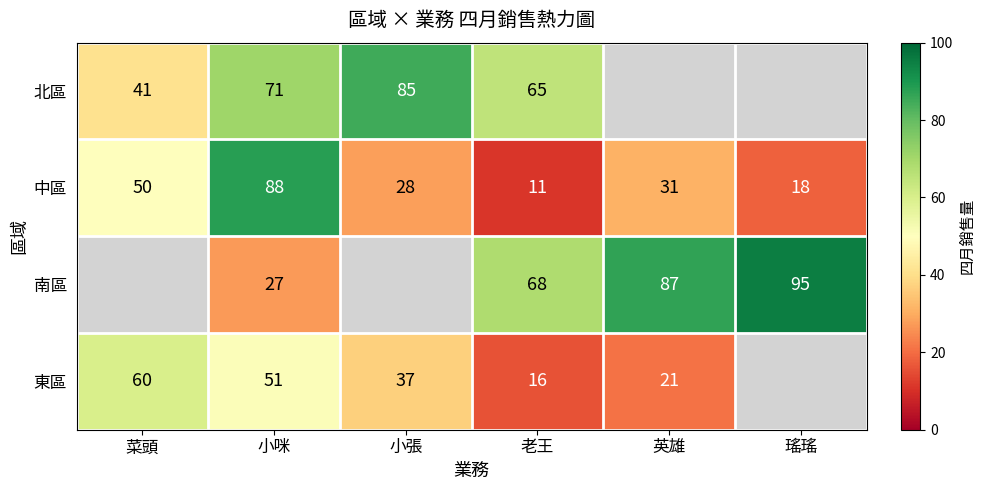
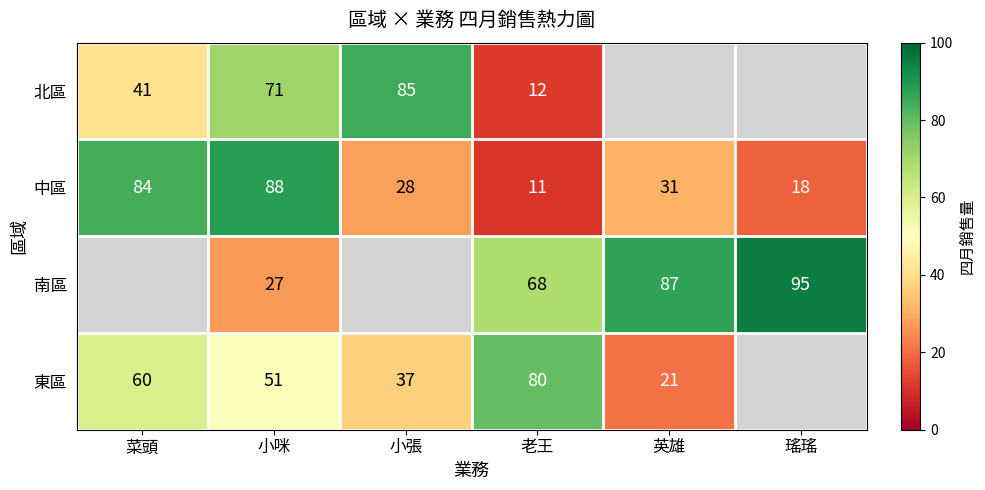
北區, 老王: 65 -> 12
中區, 菜頭: 50 -> 84
東區, 老王: 16 -> 80
